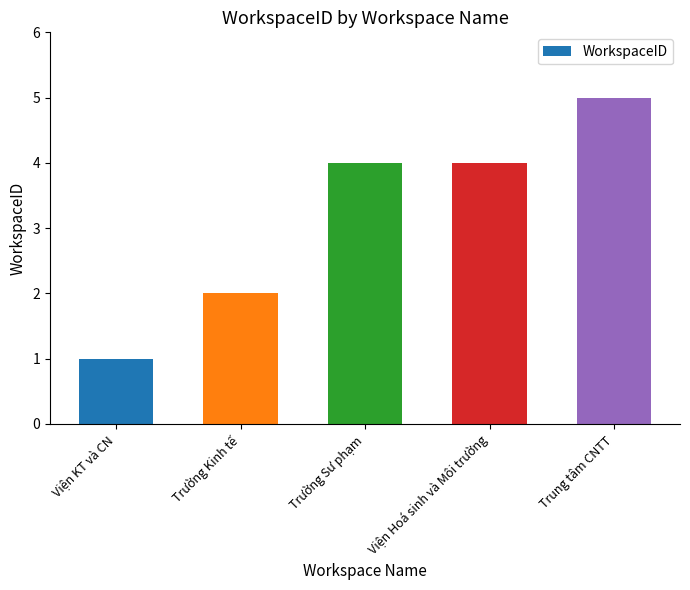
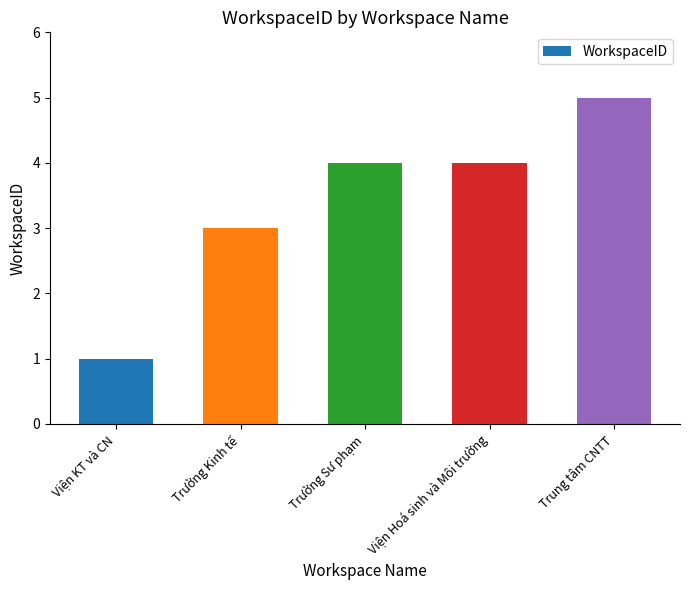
Trường Kinh tế: 2 -> 3
